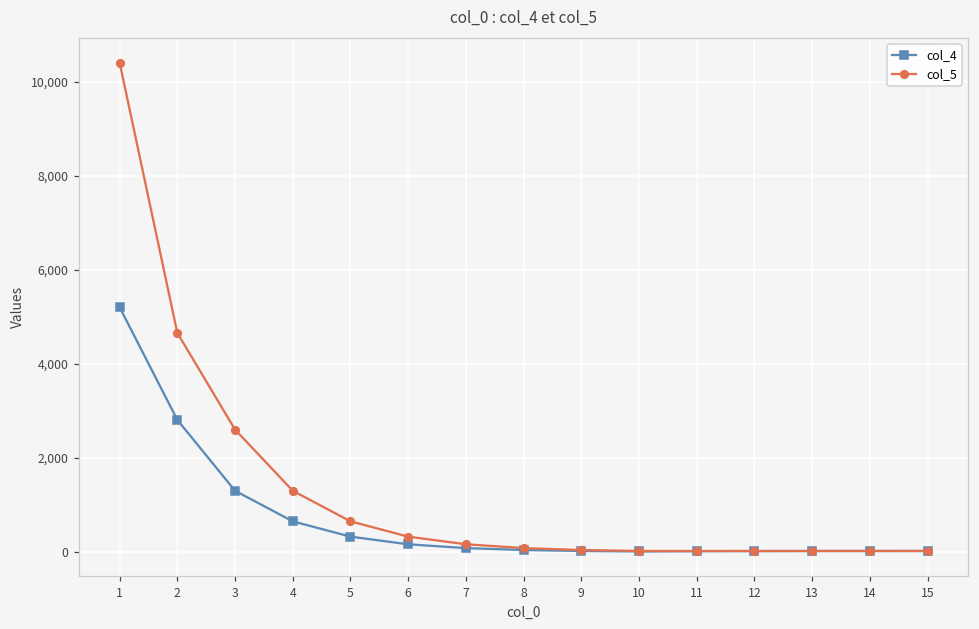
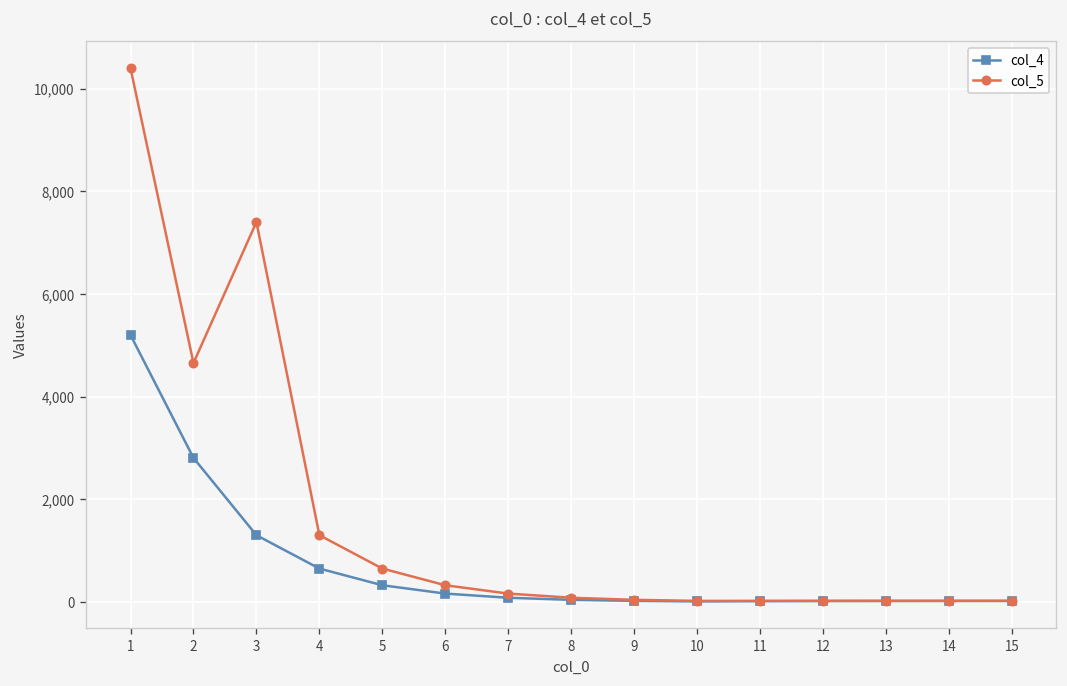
col_5, 3: 2,600 -> 7,400
